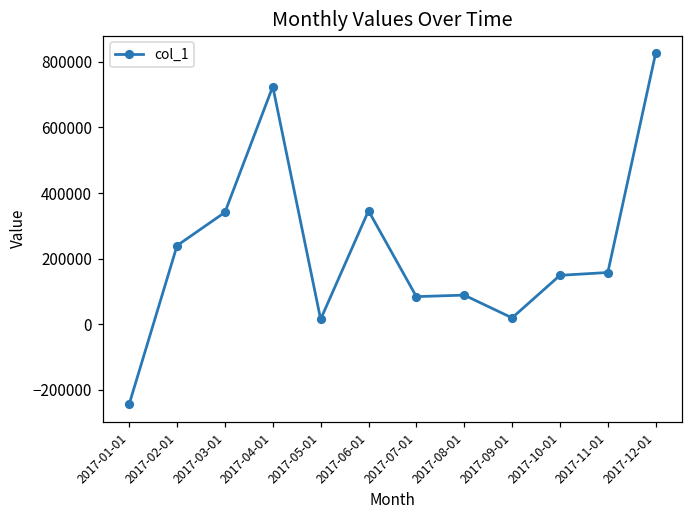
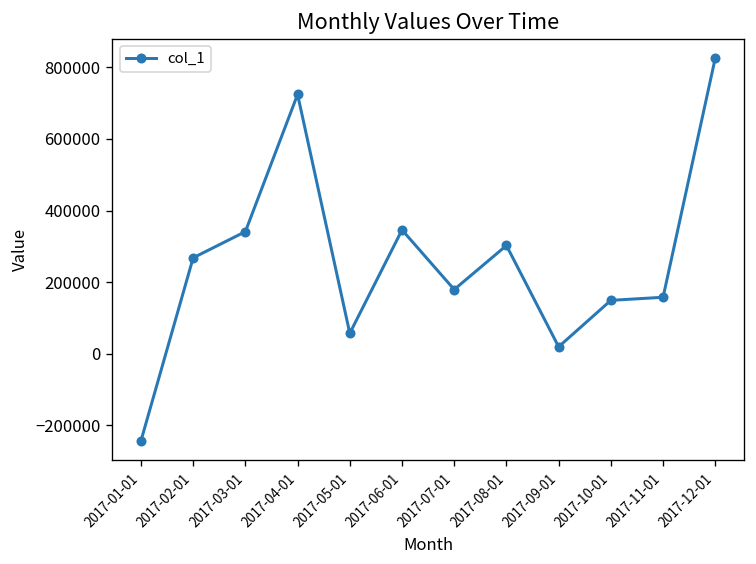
2017-02-01: 240000 -> 270000
2017-05-01: 20000 -> 60000
2017-07-01: 80000 -> 180000
2017-08-01: 90000 -> 300000
